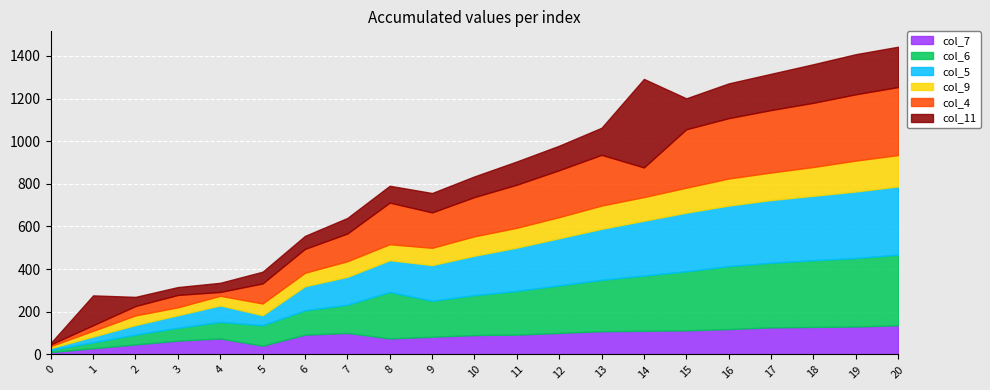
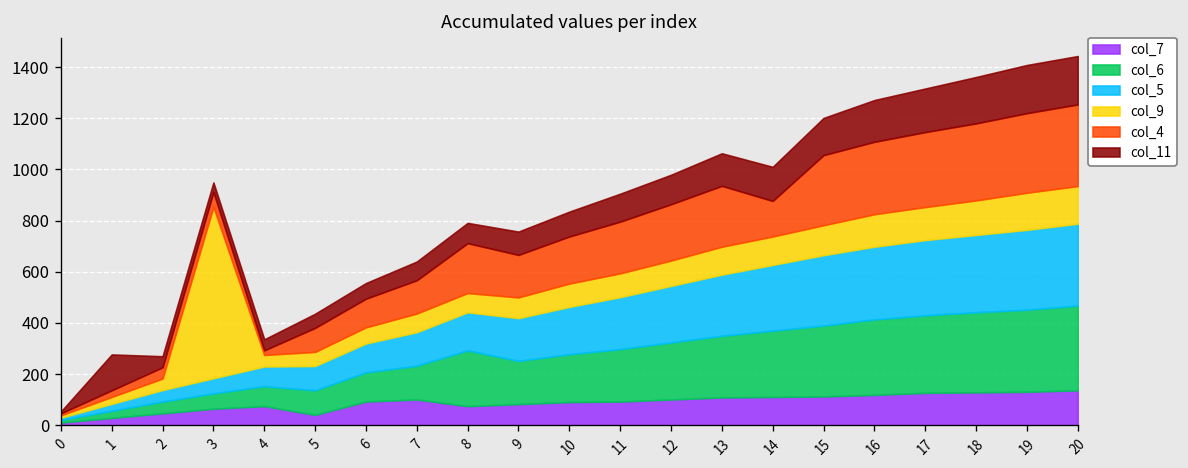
col_9, 3: 40 -> 670
col_5, 5: 50 -> 100
col_11, 14: 420 -> 130
